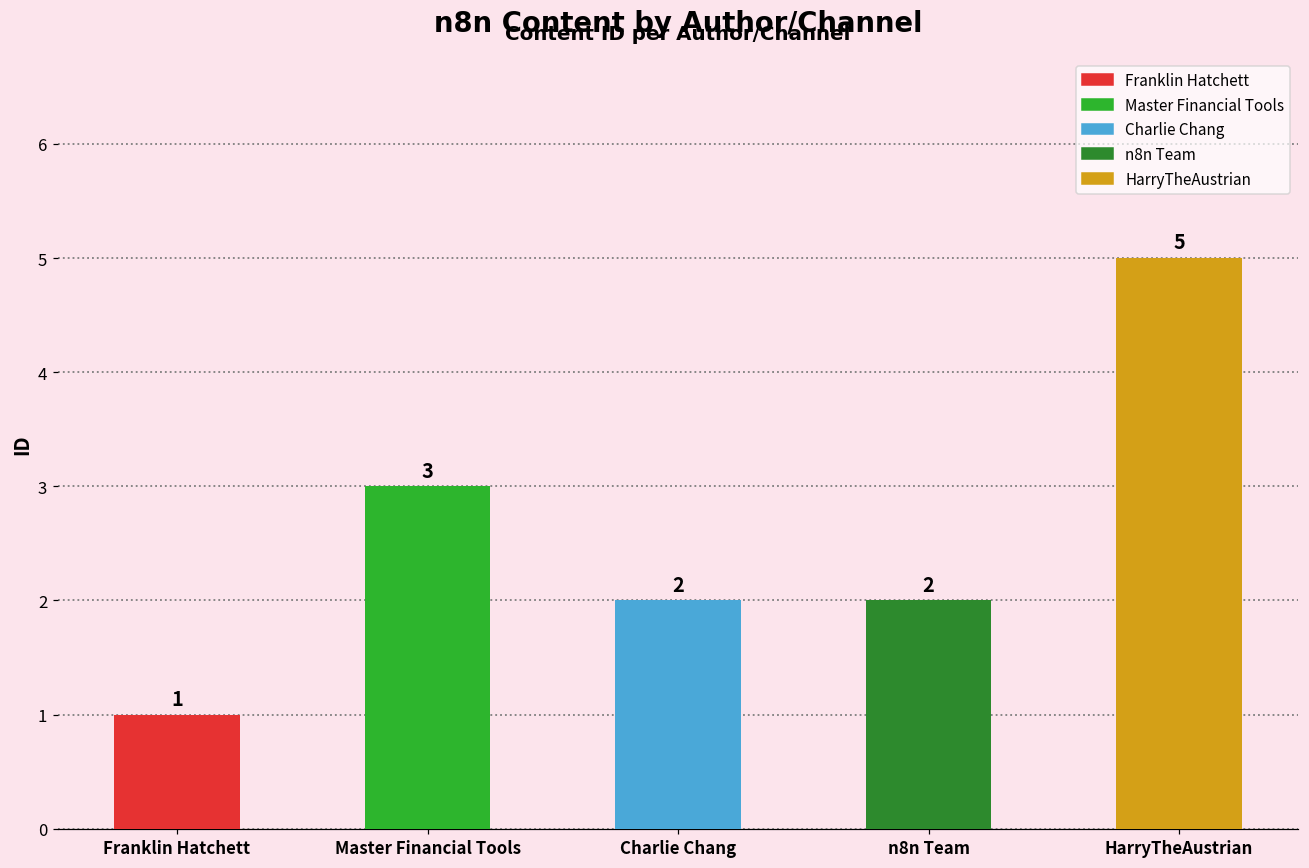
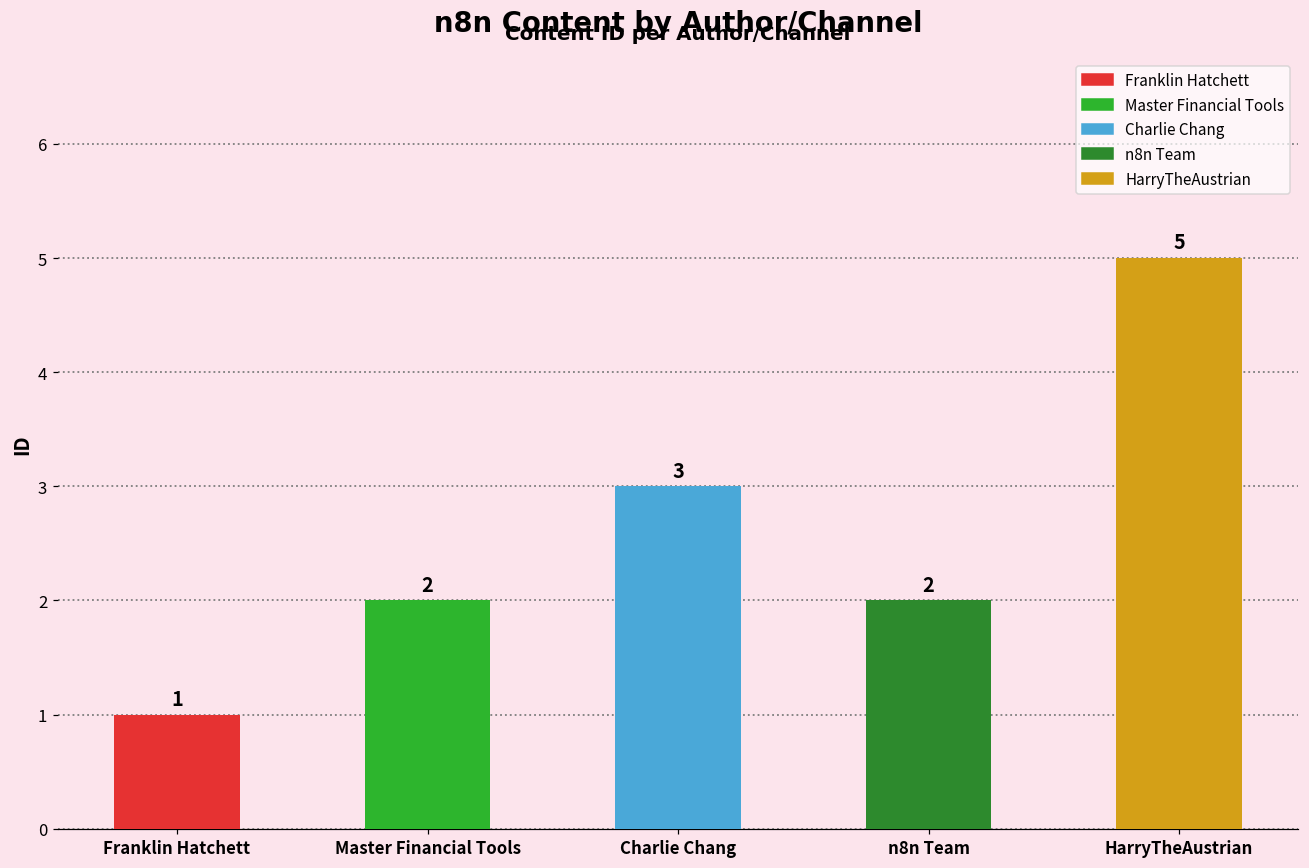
Master Financial Tools: 3 -> 2
Charlie Chang: 2 -> 3
